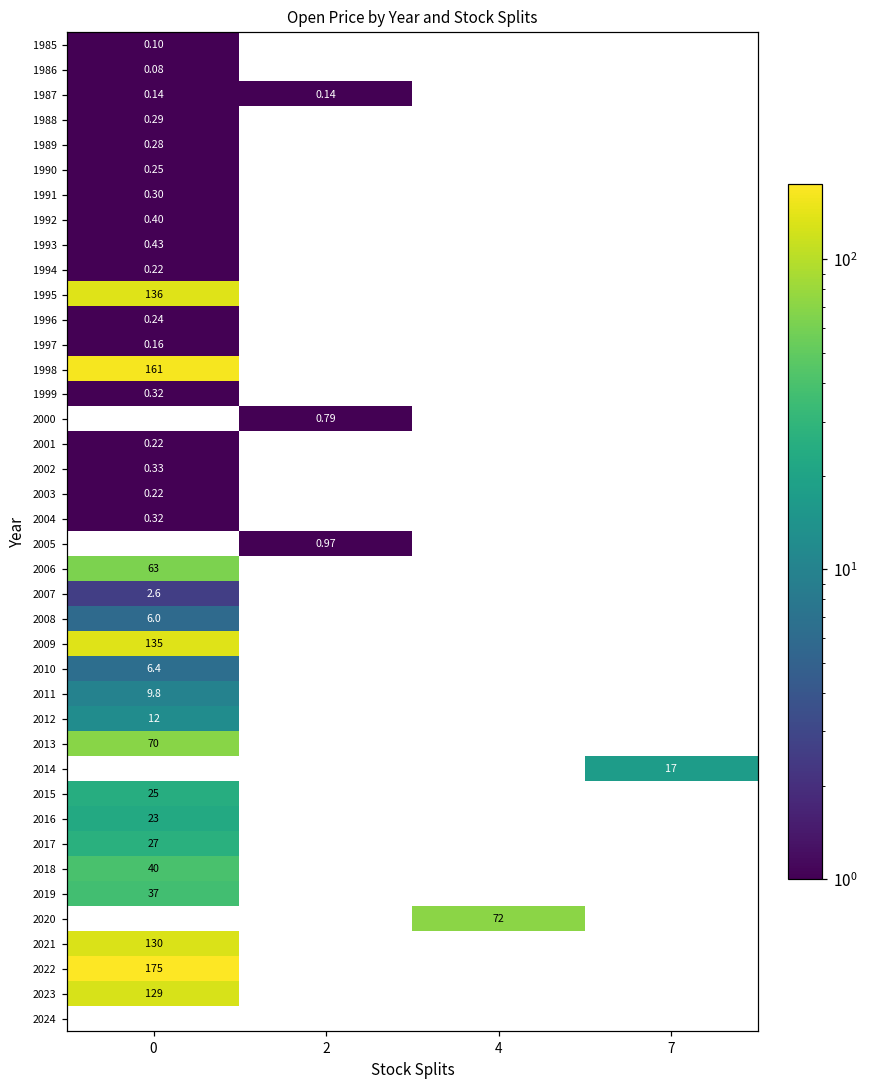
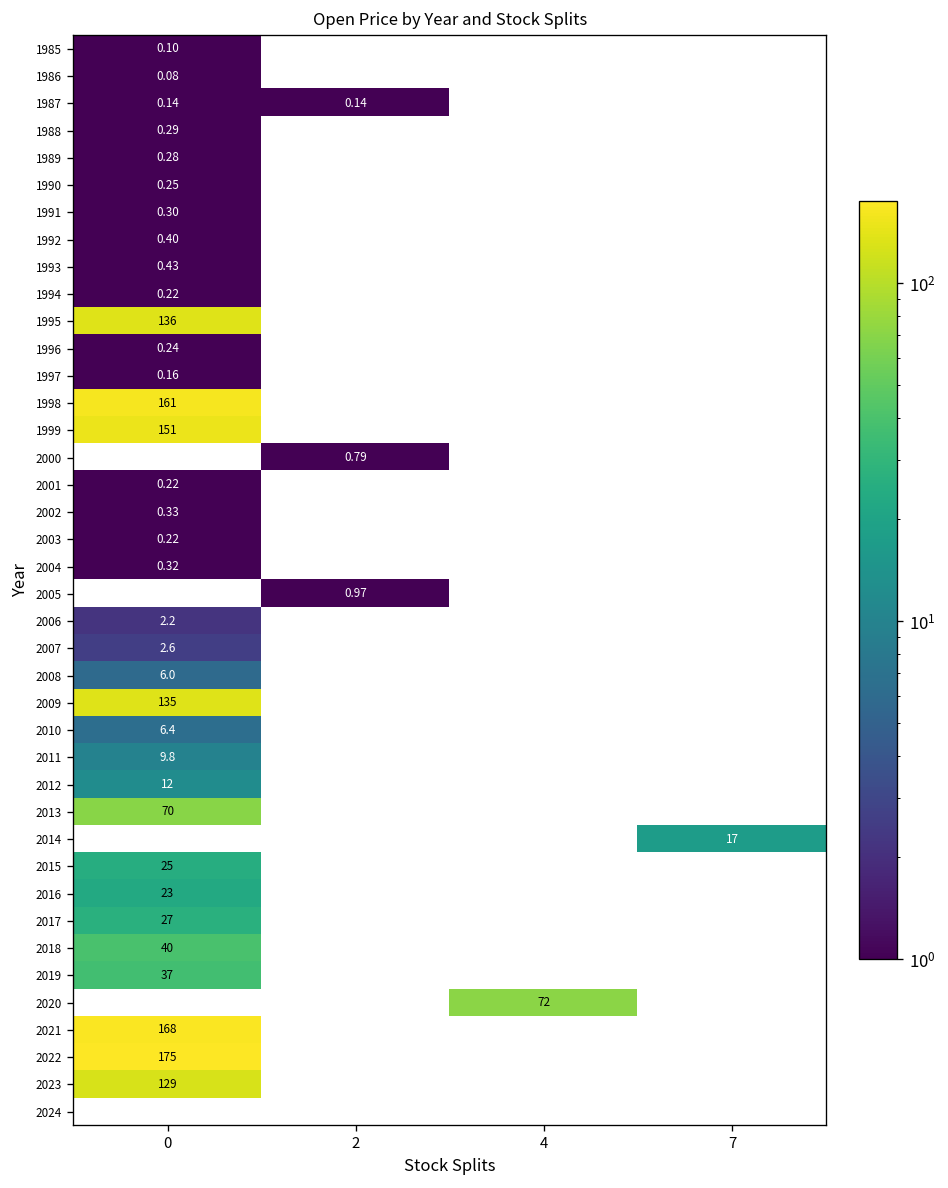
1999, 0: 0.32 -> 151
2006, 0: 63 -> 2.2
2021, 0: 130 -> 168
